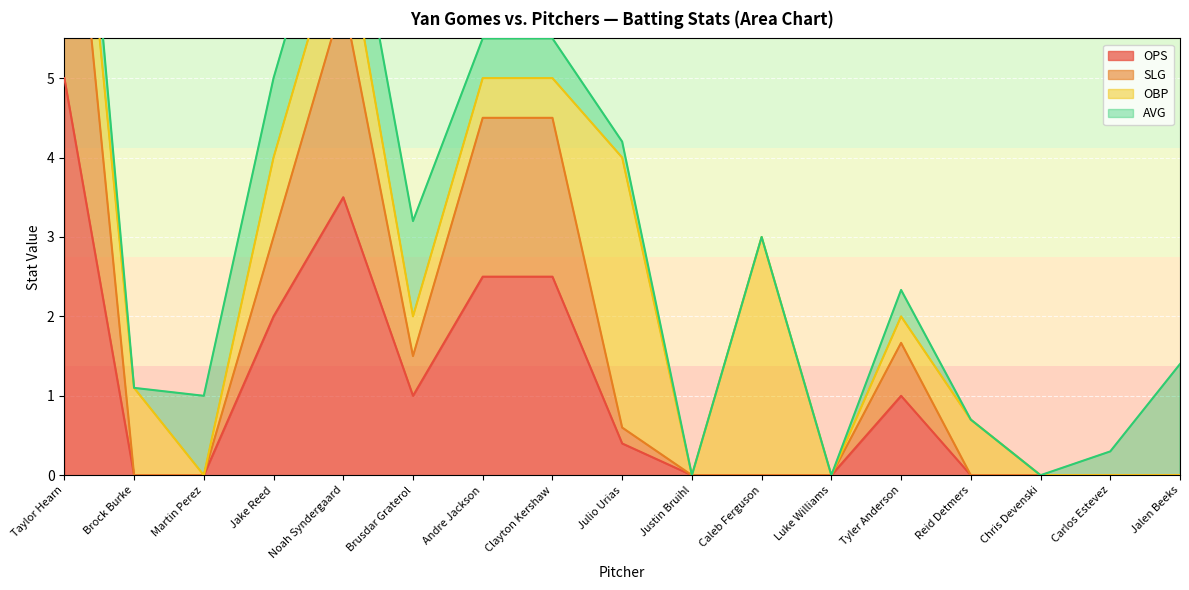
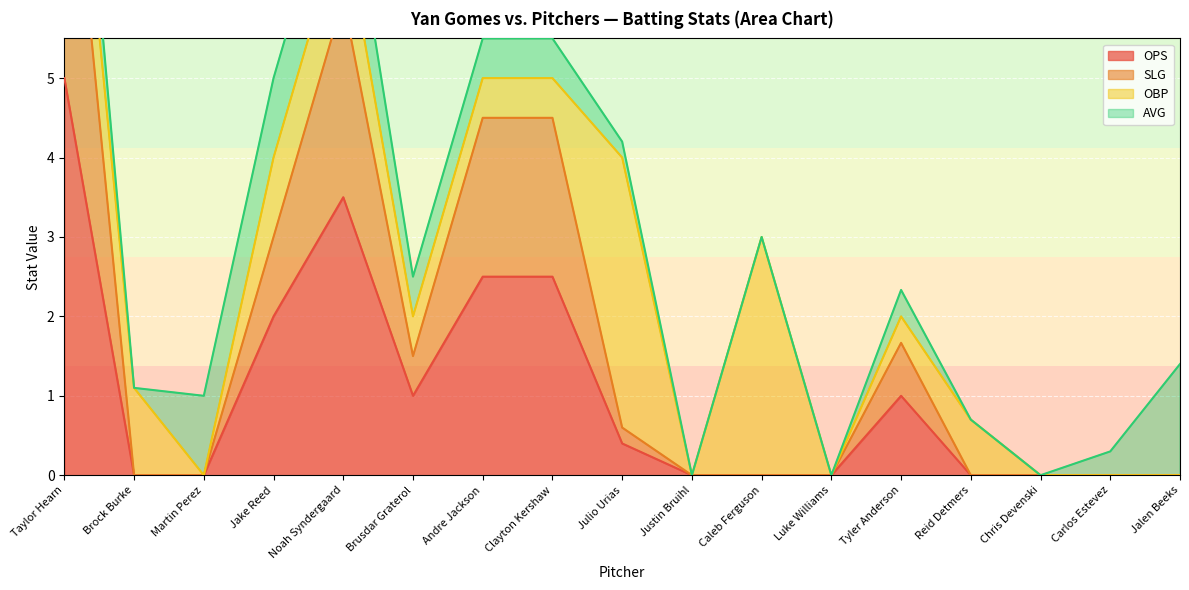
AVG, Brusdar Graterol: 1.2 -> 0.5
